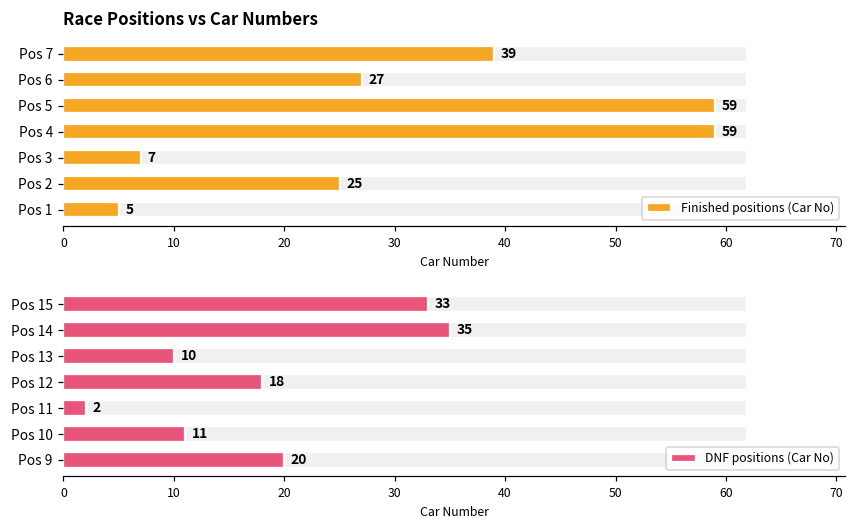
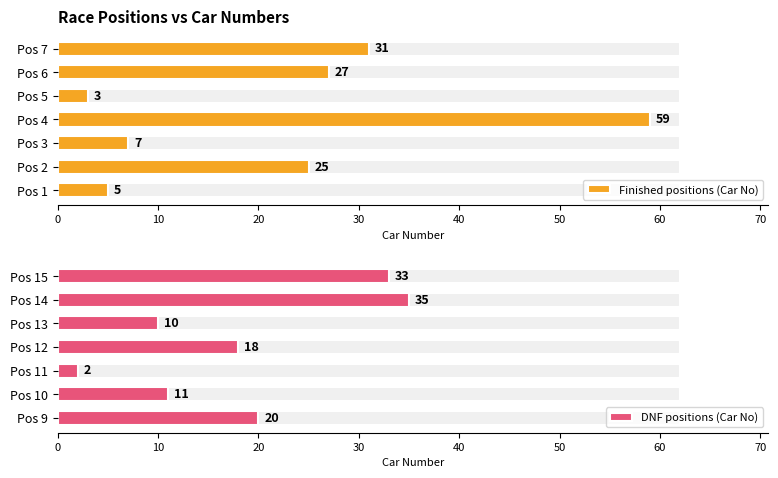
Race Positions vs Car Numbers, Finished positions (Car No), Pos 7: 39 -> 31
Race Positions vs Car Numbers, Finished positions (Car No), Pos 5: 59 -> 3
